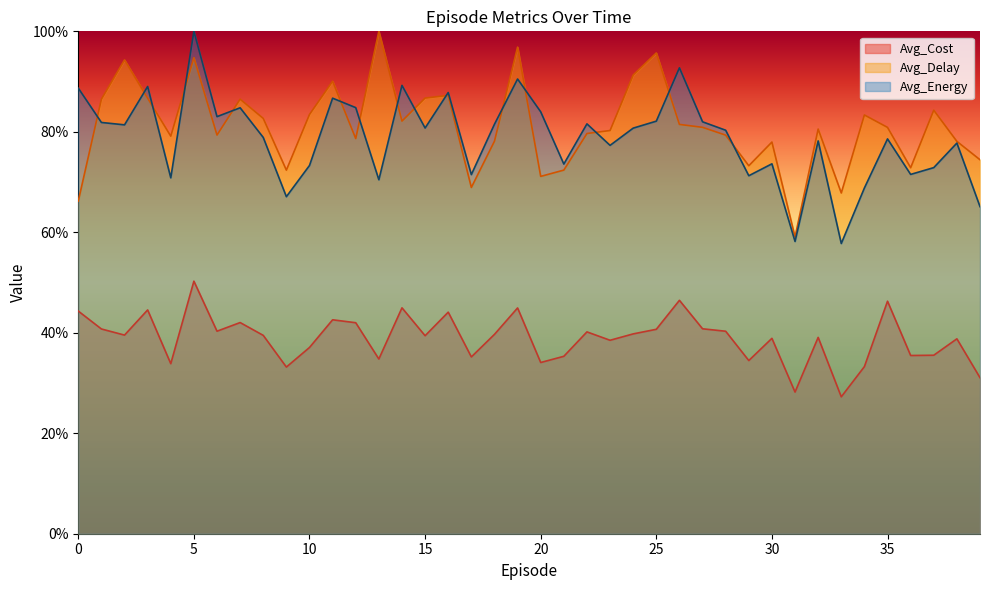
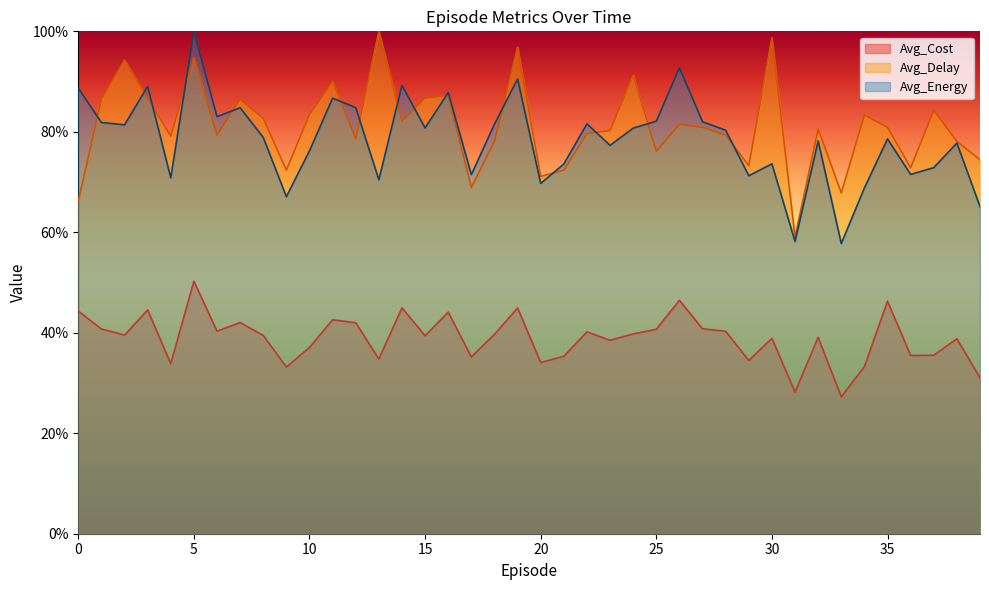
Avg_Energy, 10: 73% -> 76%
Avg_Energy, 20: 84% -> 70%
Avg_Delay, 25: 96% -> 76%
Avg_Delay, 30: 78% -> 99%
